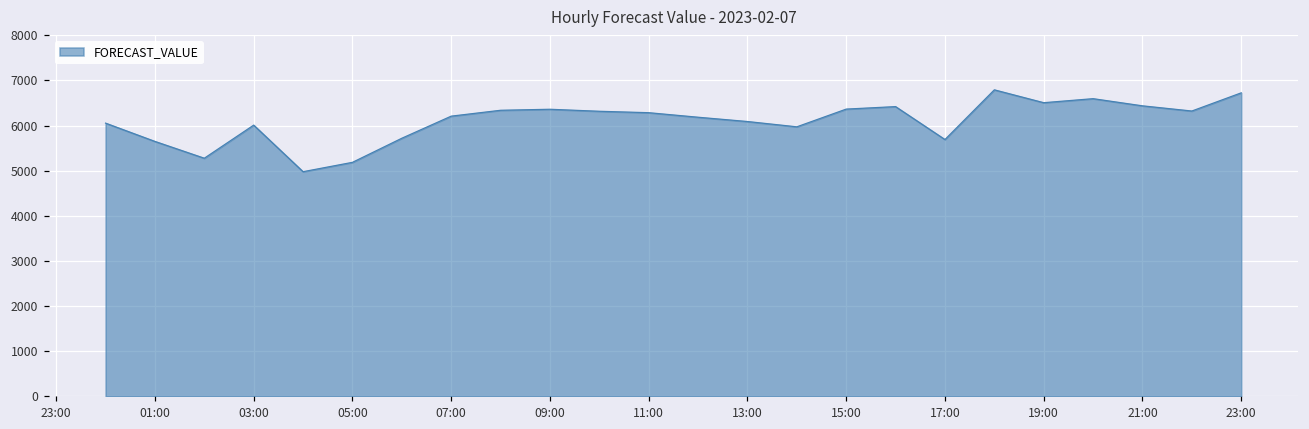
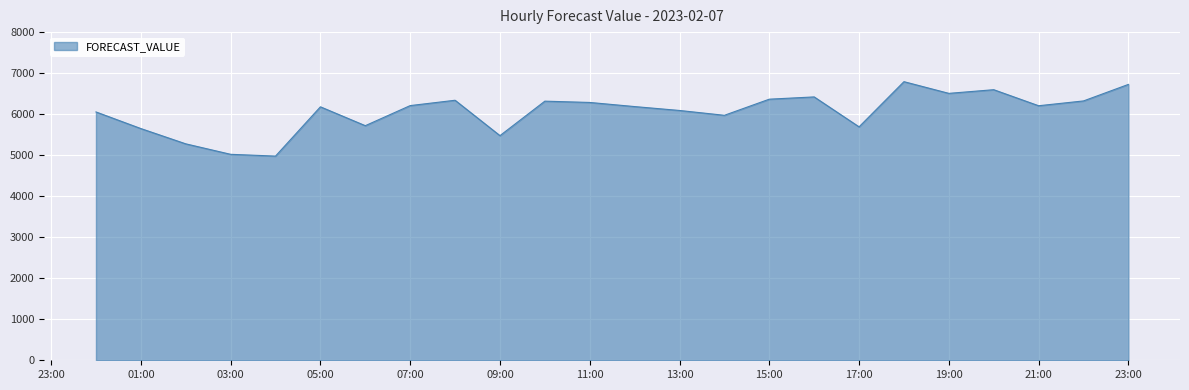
03:00: 6000 -> 5000
05:00: 5200 -> 6200
09:00: 6400 -> 5500
21:00: 6400 -> 6200
